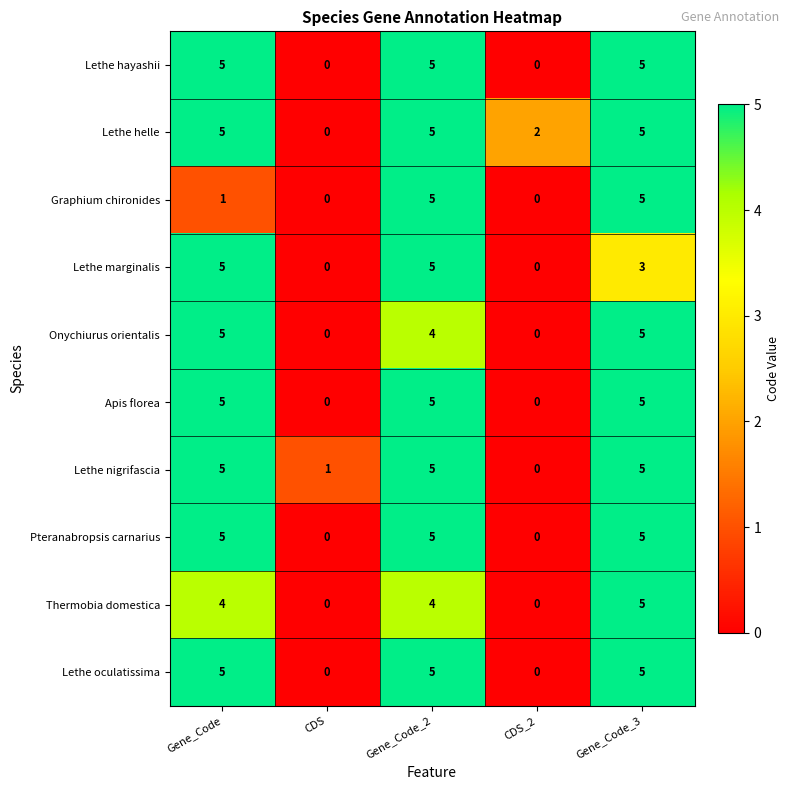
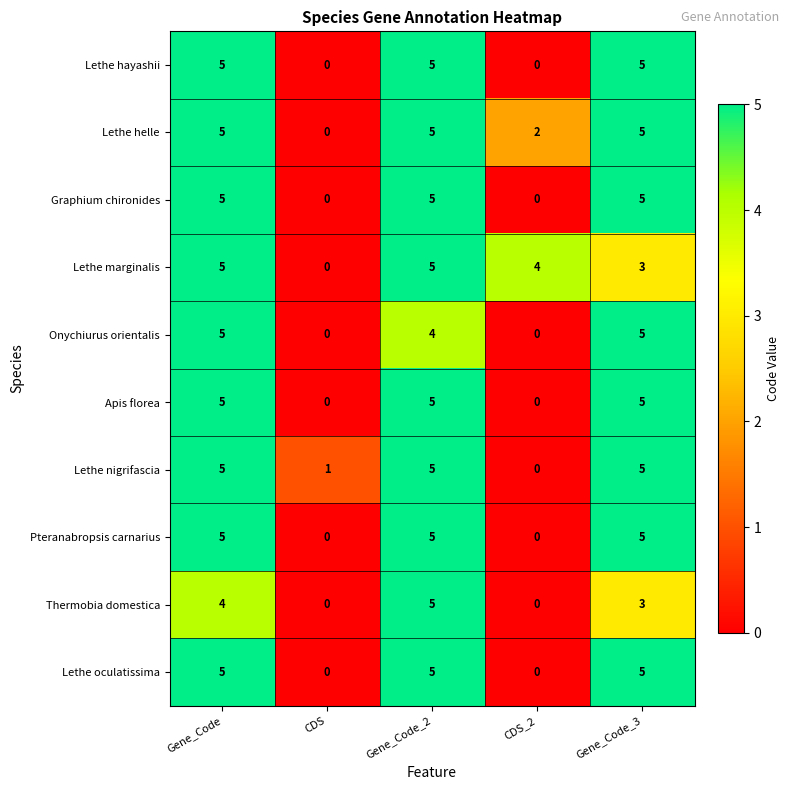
Graphium chironides, Gene_Code: 1 -> 5
Lethe marginalis, CDS_2: 0 -> 4
Thermobia domestica, Gene_Code_2: 4 -> 5
Thermobia domestica, Gene_Code_3: 5 -> 3
